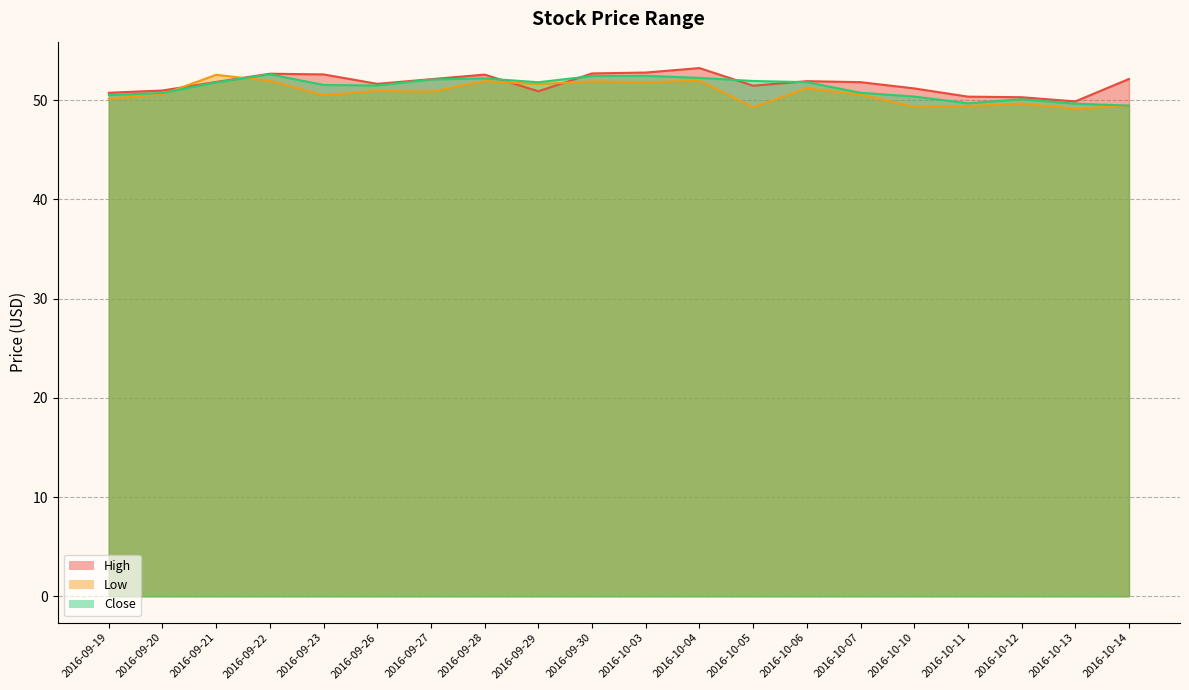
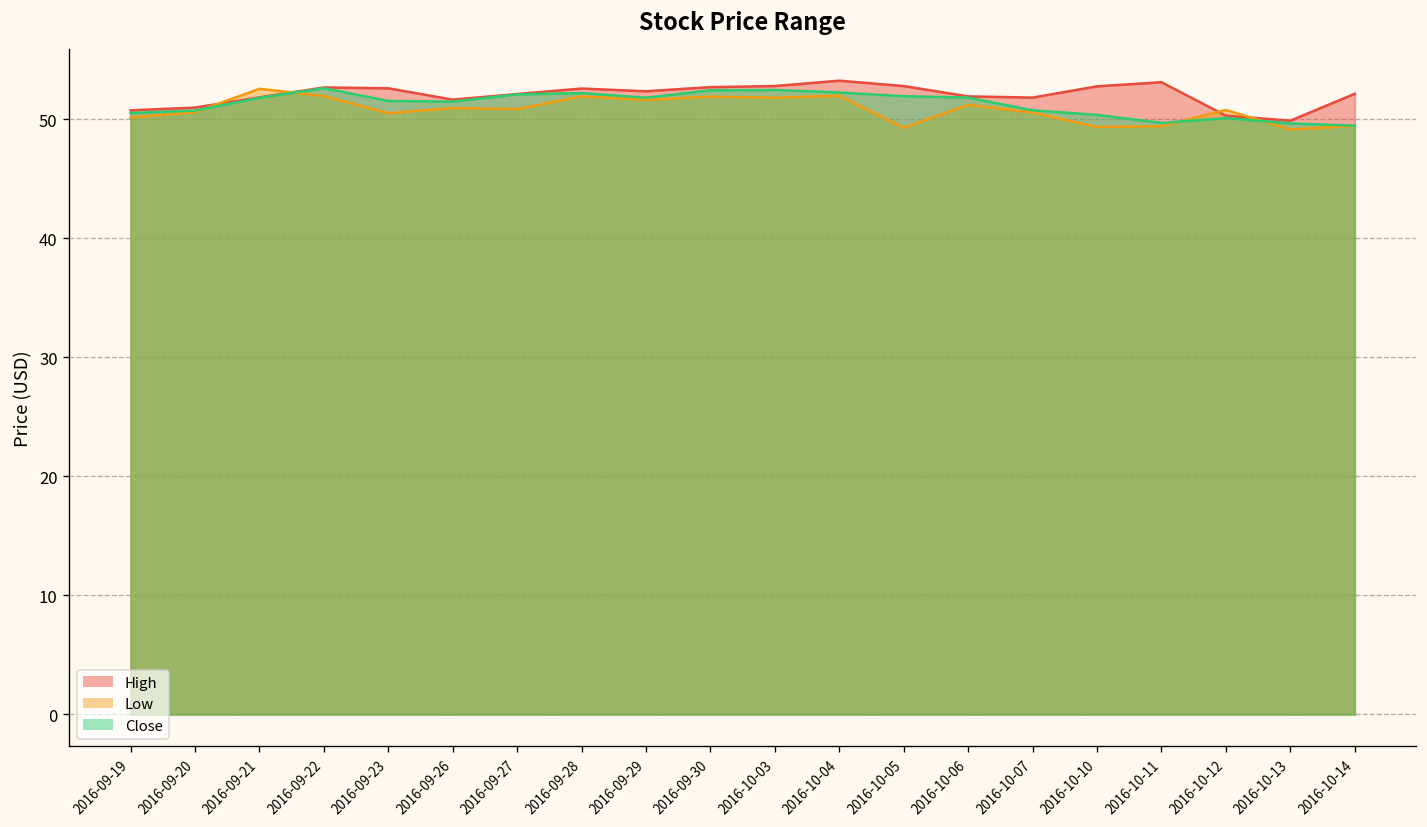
High, 2016-09-29: 51 -> 52
High, 2016-10-05: 51 -> 53
High, 2016-10-10: 51 -> 53
High, 2016-10-11: 50 -> 53
Low, 2016-10-12: 50 -> 51
